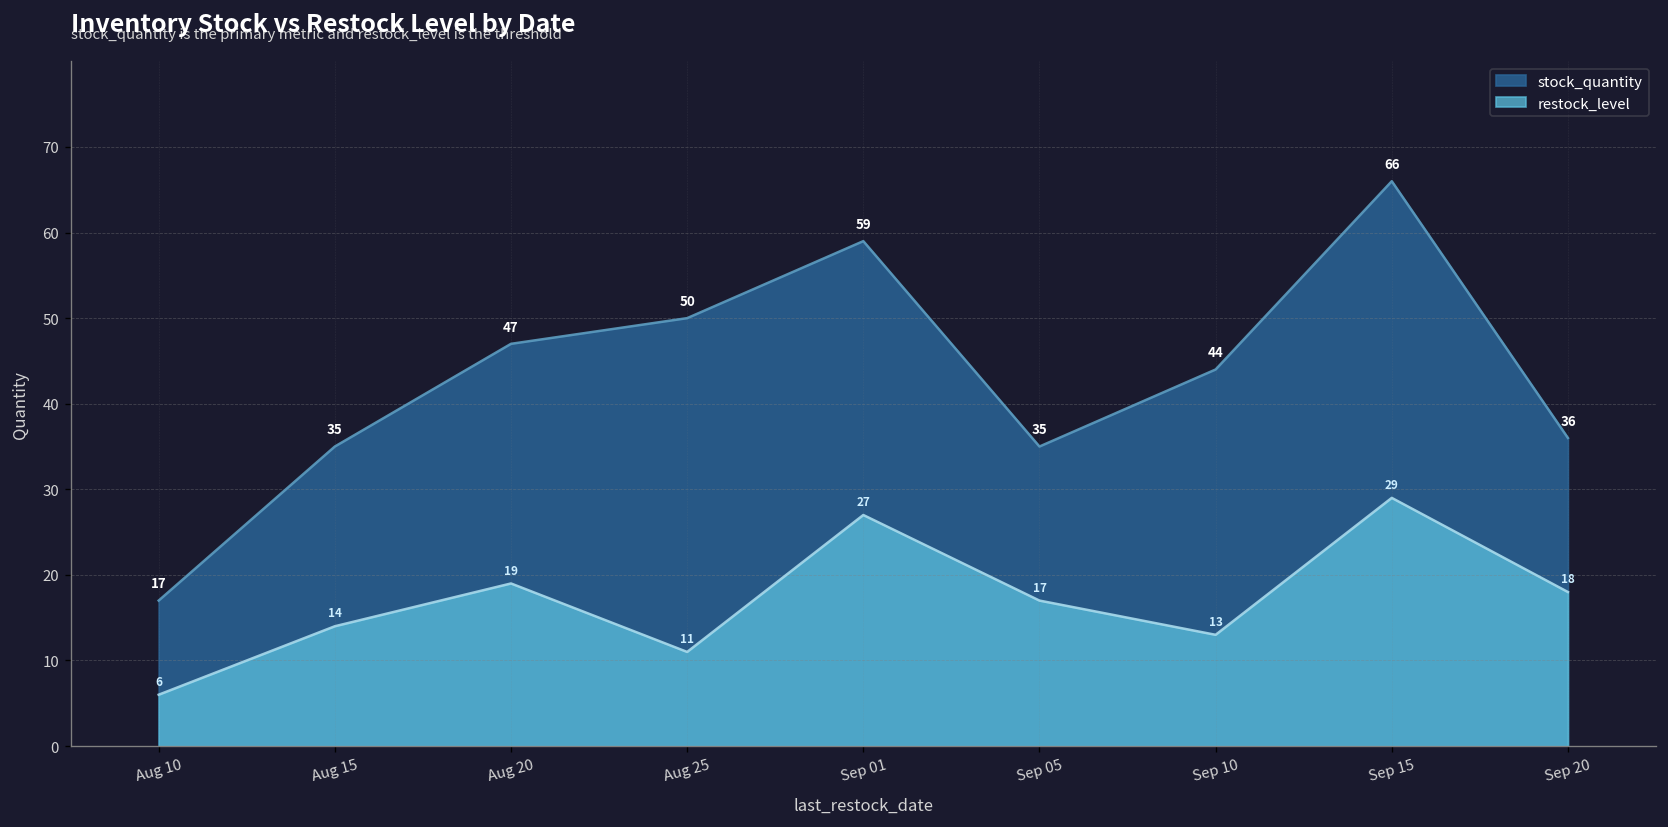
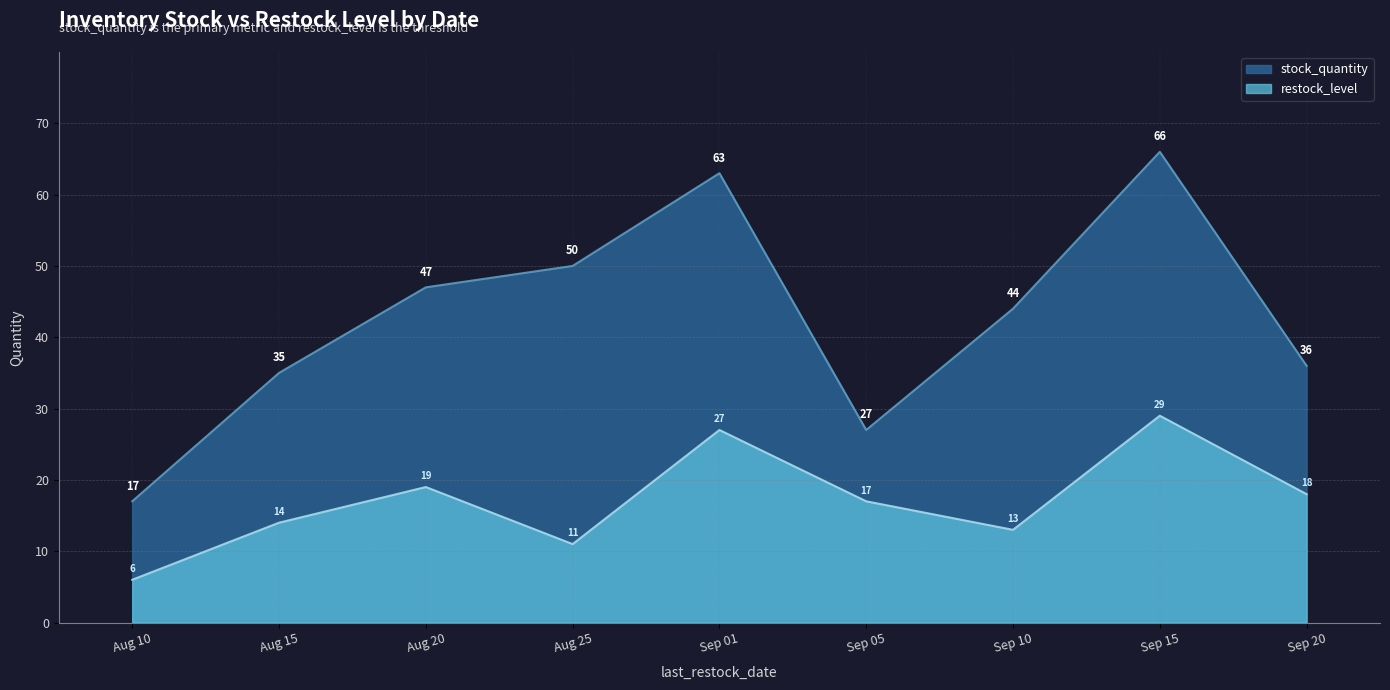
stock_quantity, Sep 01: 59 -> 63
stock_quantity, Sep 05: 35 -> 27
